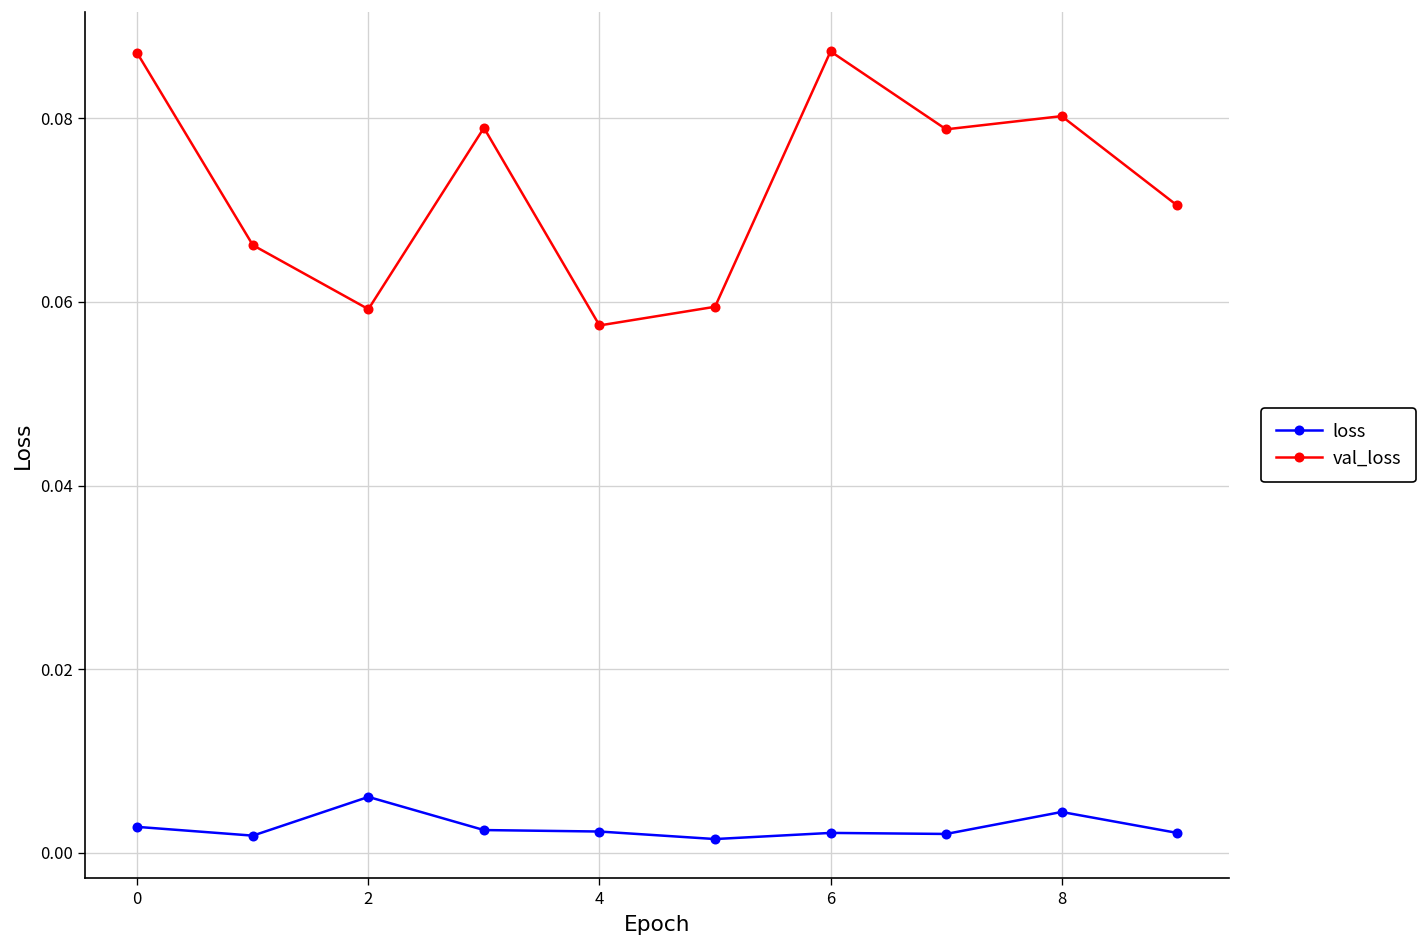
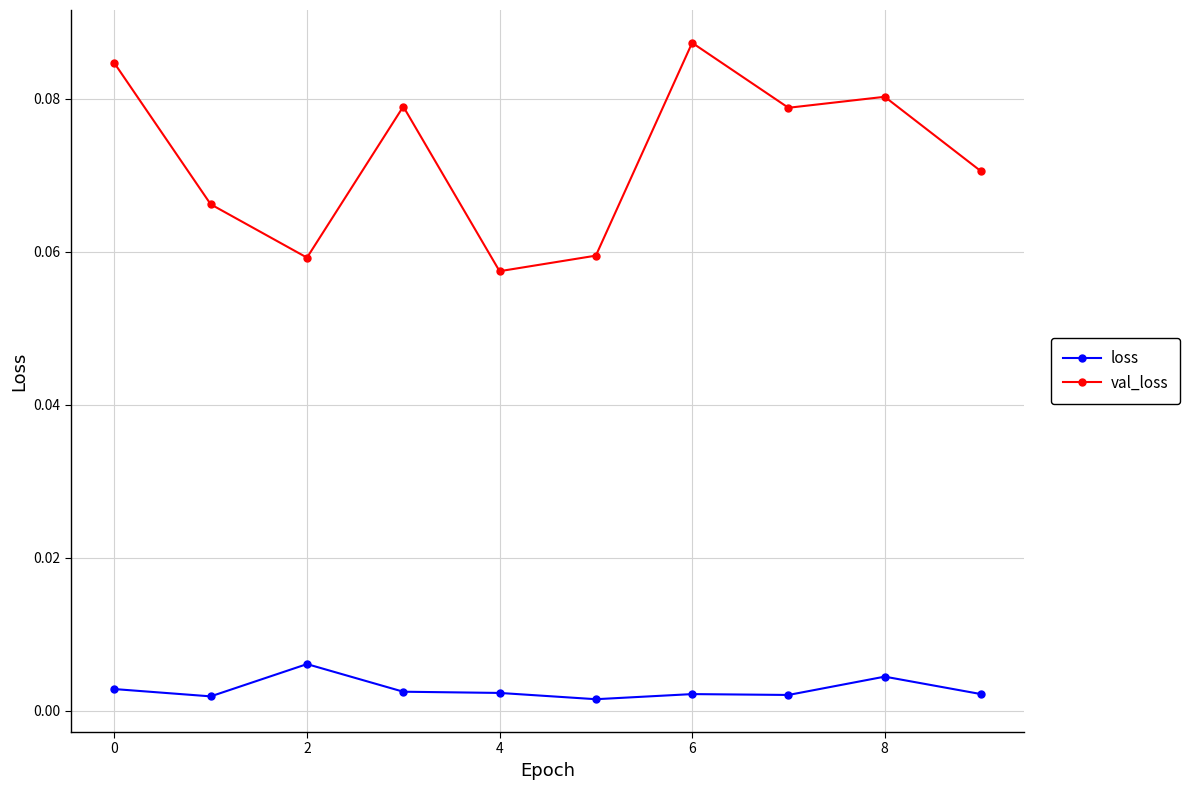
val_loss, 0: 0.087 -> 0.085
